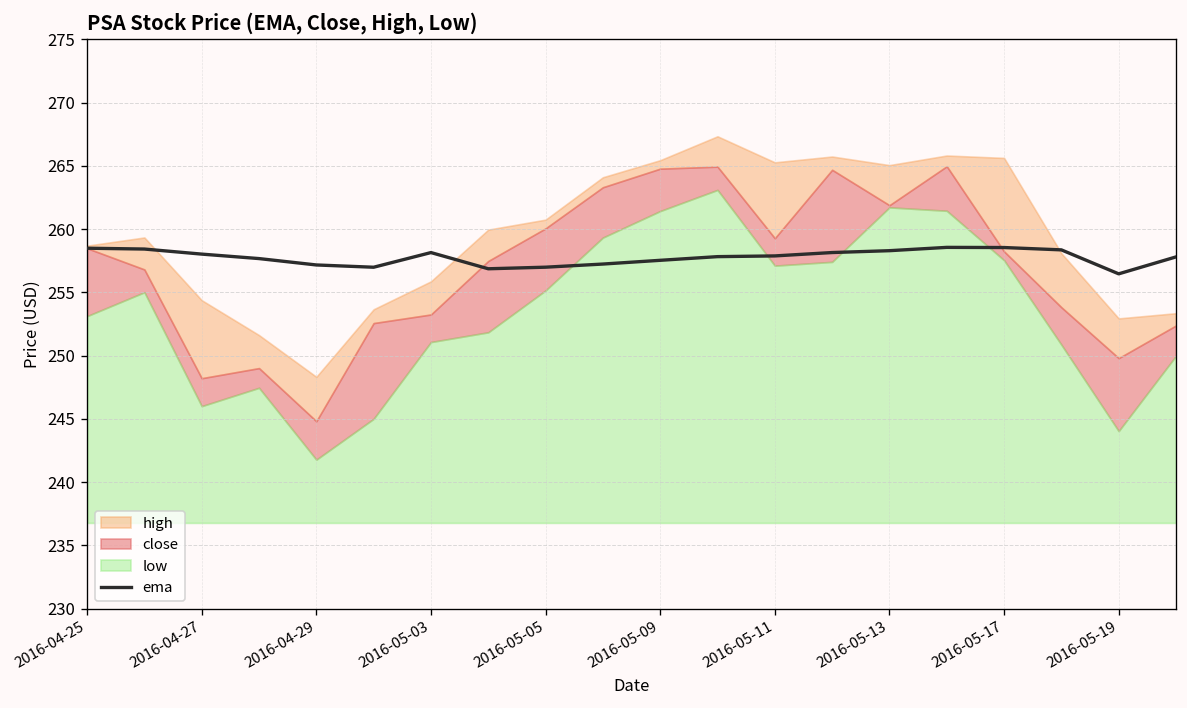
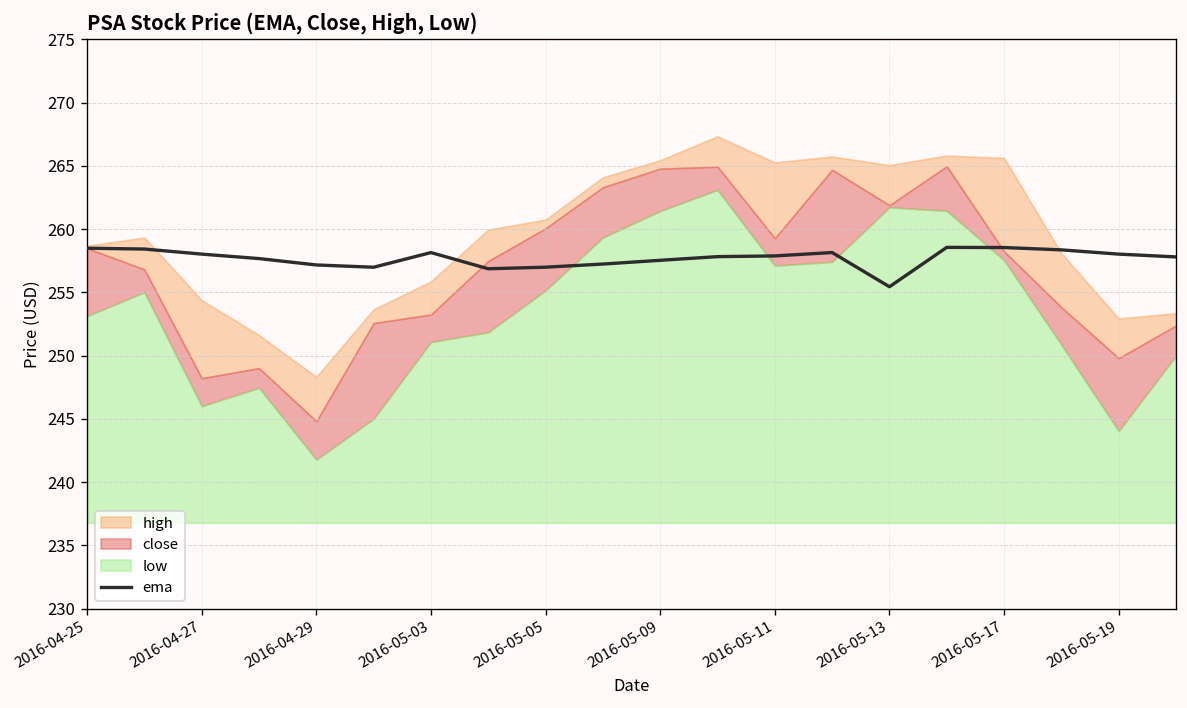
ema, 2016-05-13: 258.3 -> 255.4
ema, 2016-05-19: 256.5 -> 258.0
